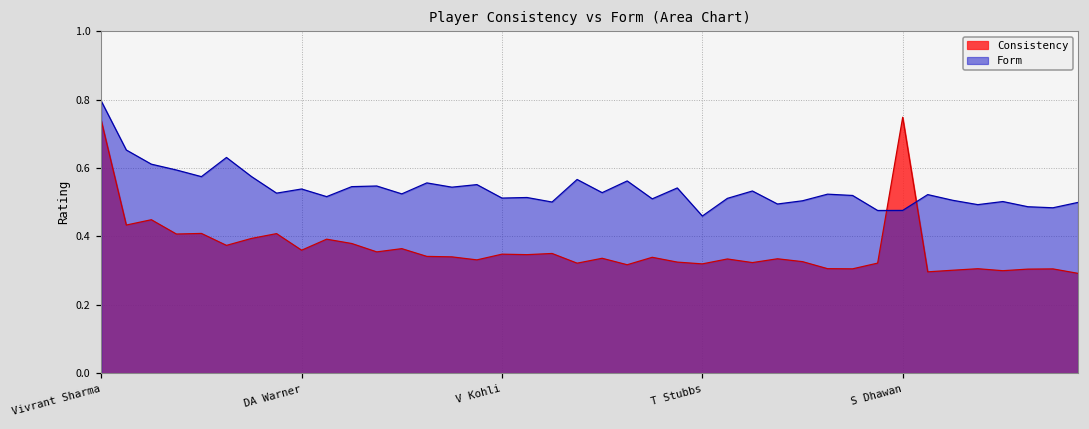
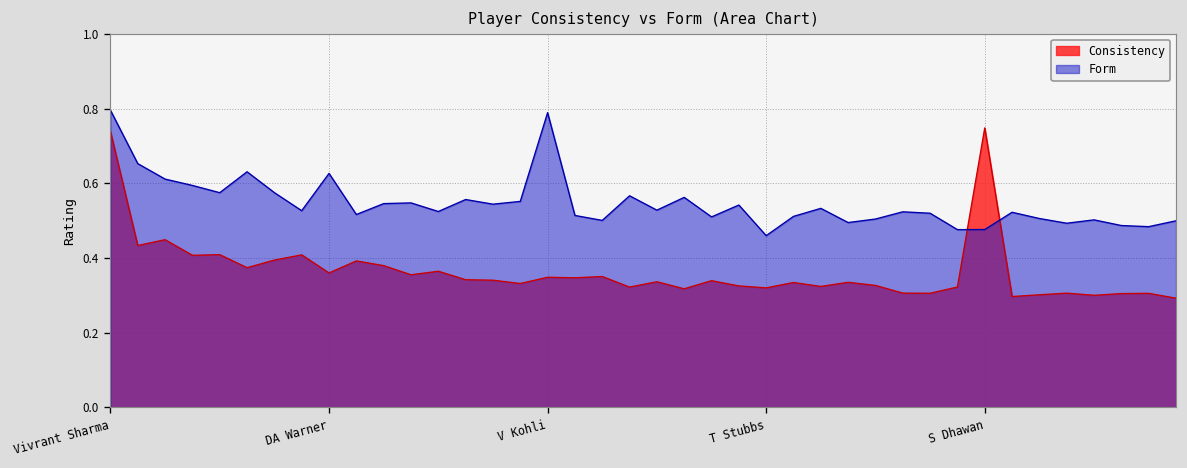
Form, DA Warner: 0.54 -> 0.63
Form, V Kohli: 0.51 -> 0.79
